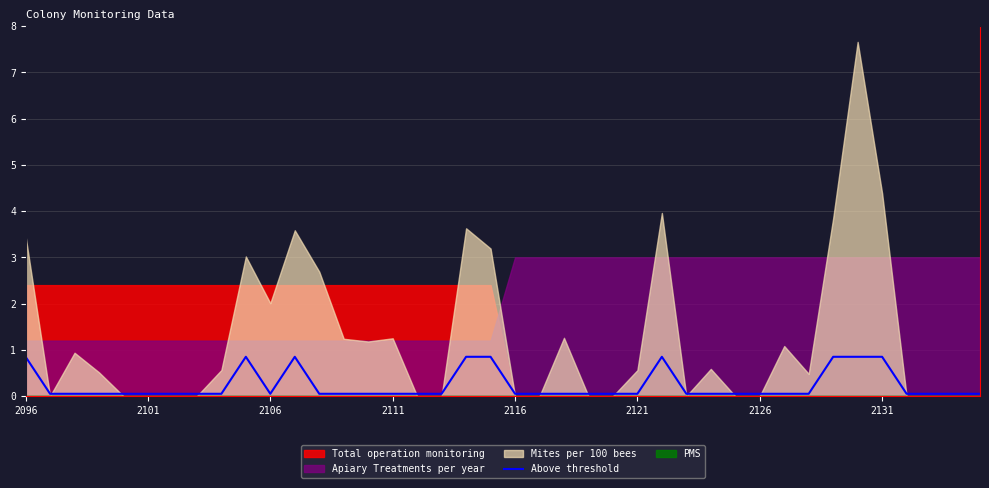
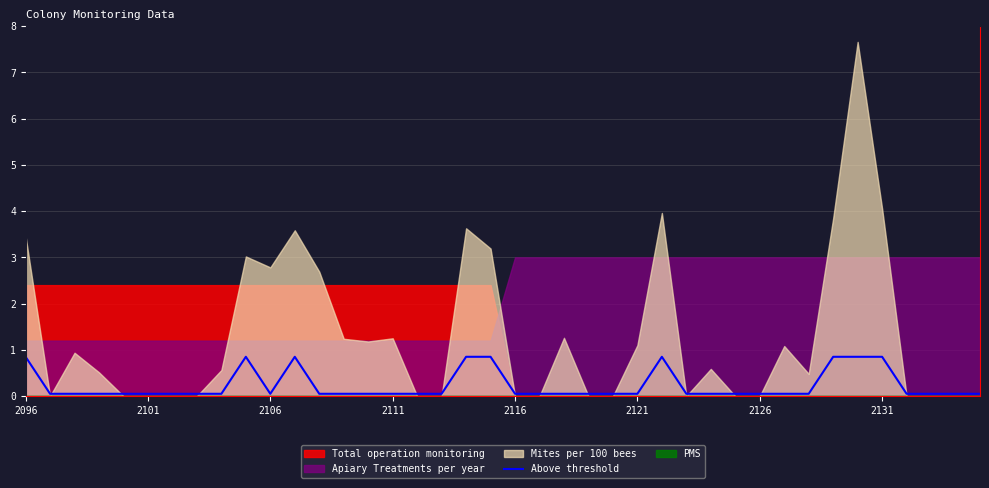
Mites per 100 bees, 2106: 2.0 -> 2.8
Mites per 100 bees, 2121: 0.6 -> 1.1
Mites per 100 bees, 2131: 4.4 -> 4.1
